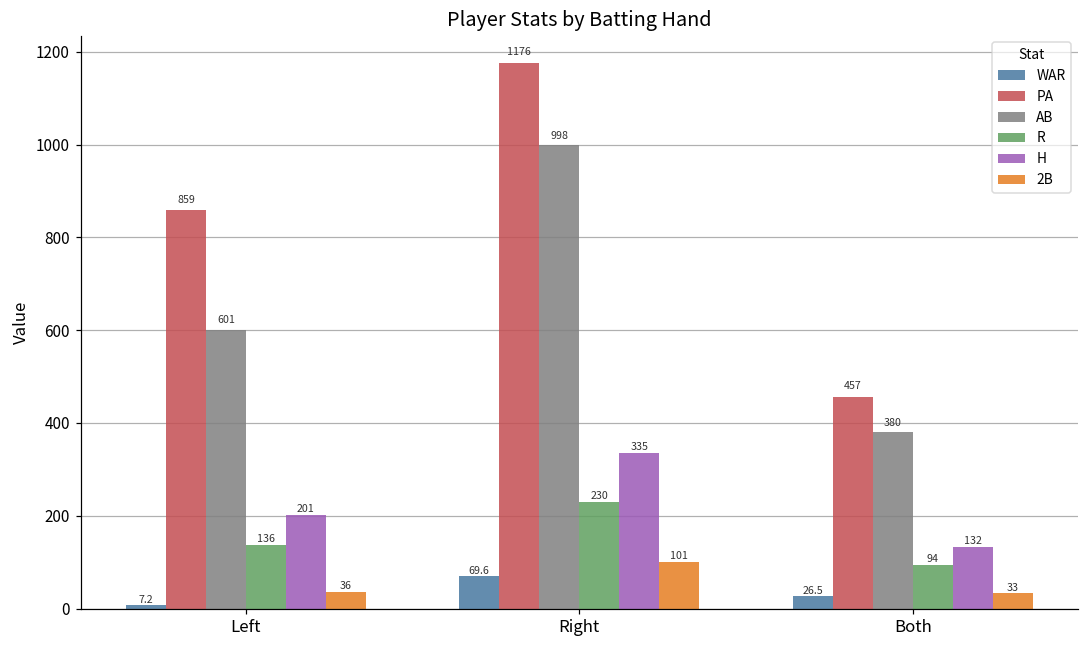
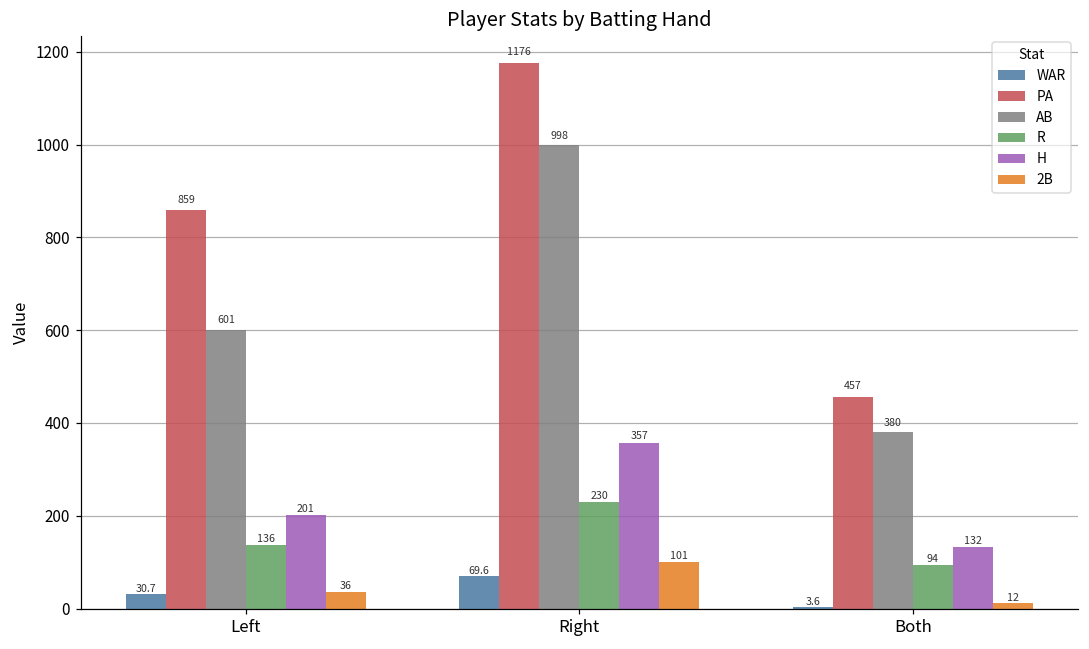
WAR, Left: 7.2 -> 30.7
H, Right: 335 -> 357
WAR, Both: 26.5 -> 3.6
2B, Both: 33 -> 12
